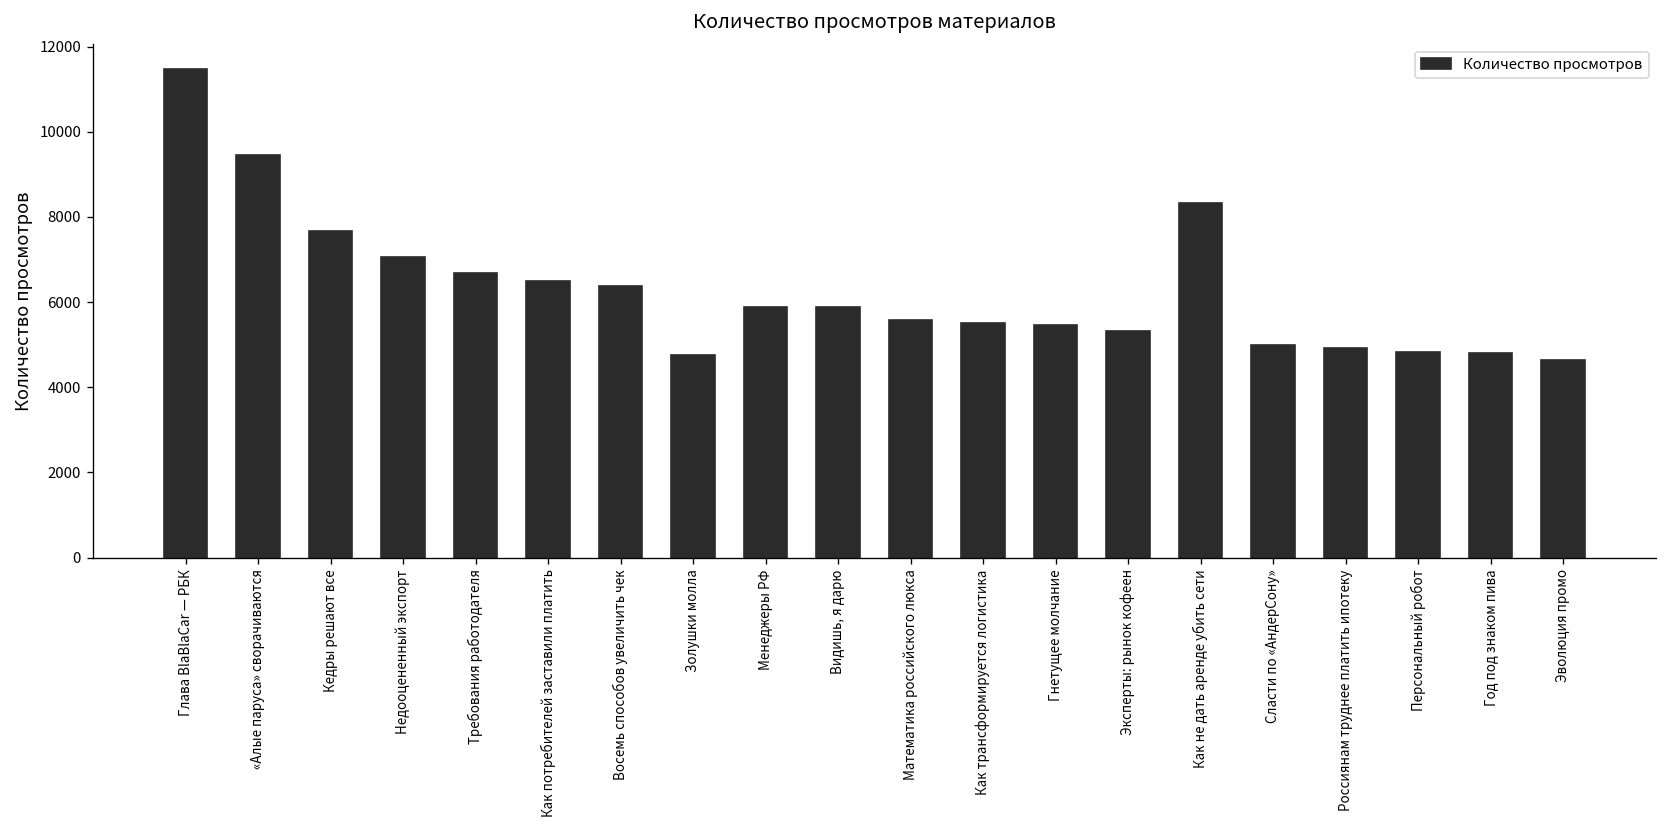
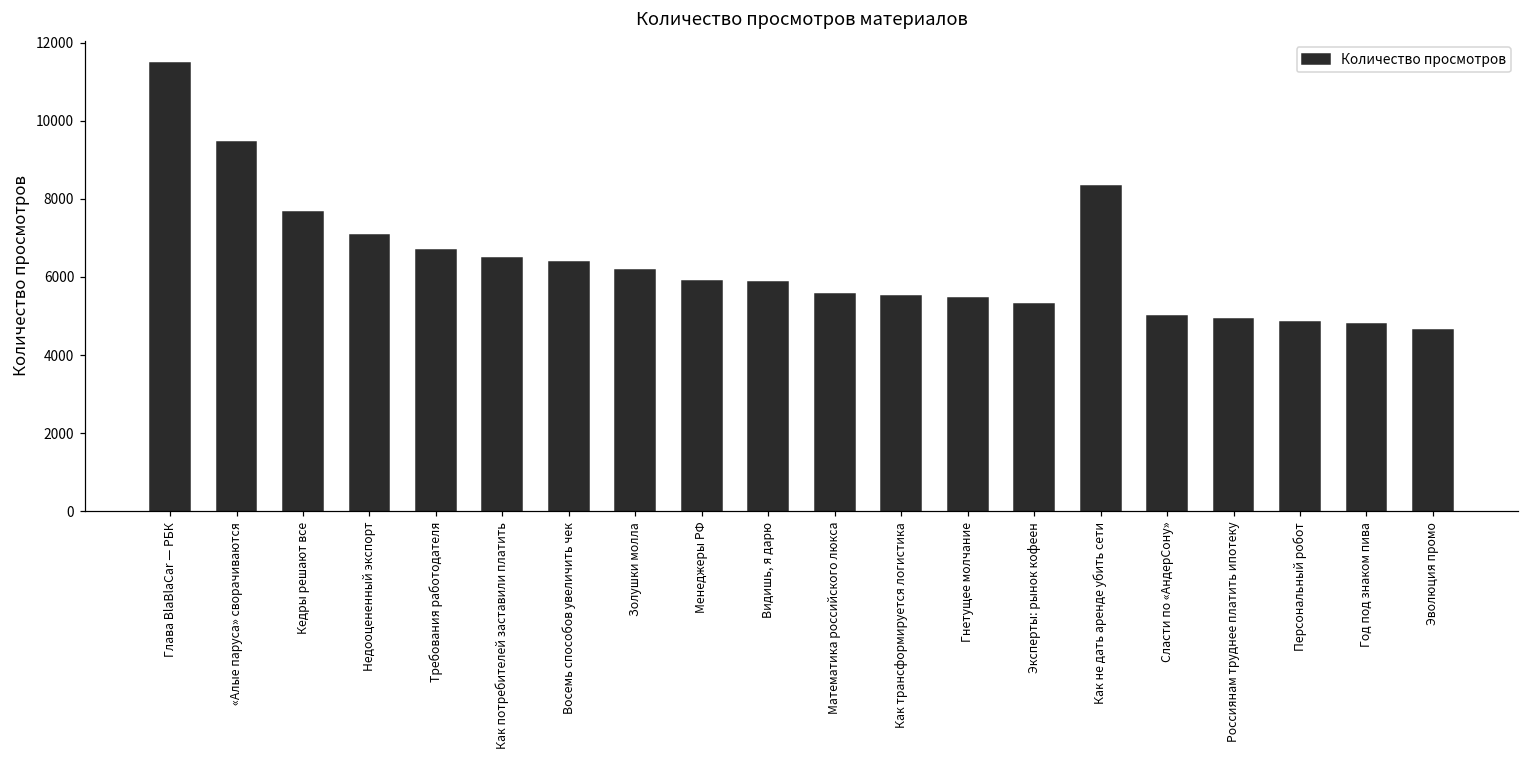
Золушки молла: 4800 -> 6200
